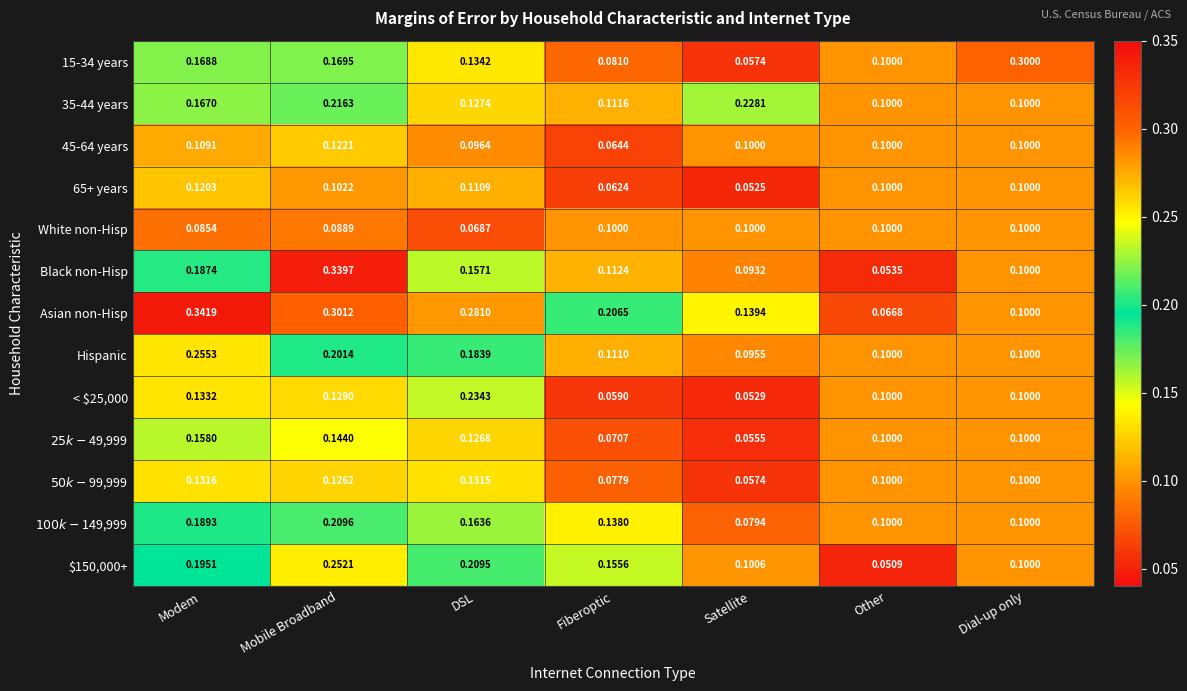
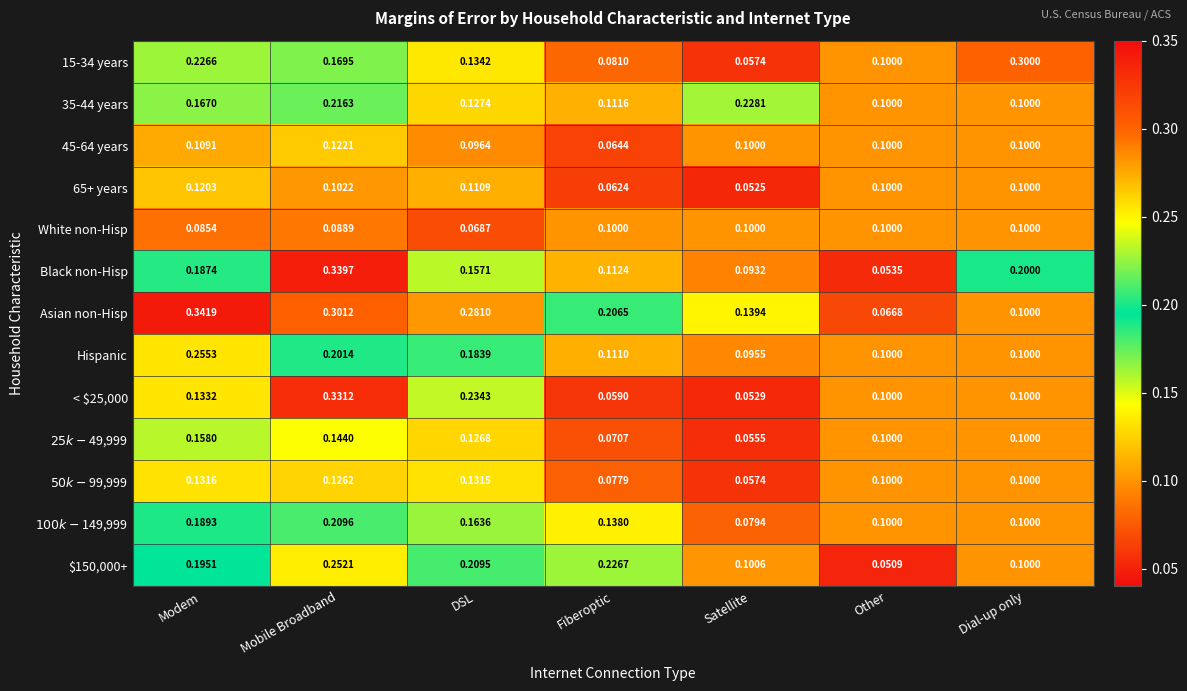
15-34 years, Modem: 0.1688 -> 0.2266
Black non-Hisp, Dial-up only: 0.1000 -> 0.2000
< $25,000, Mobile Broadband: 0.1290 -> 0.3312
$150,000+, Fiberoptic: 0.1556 -> 0.2267
